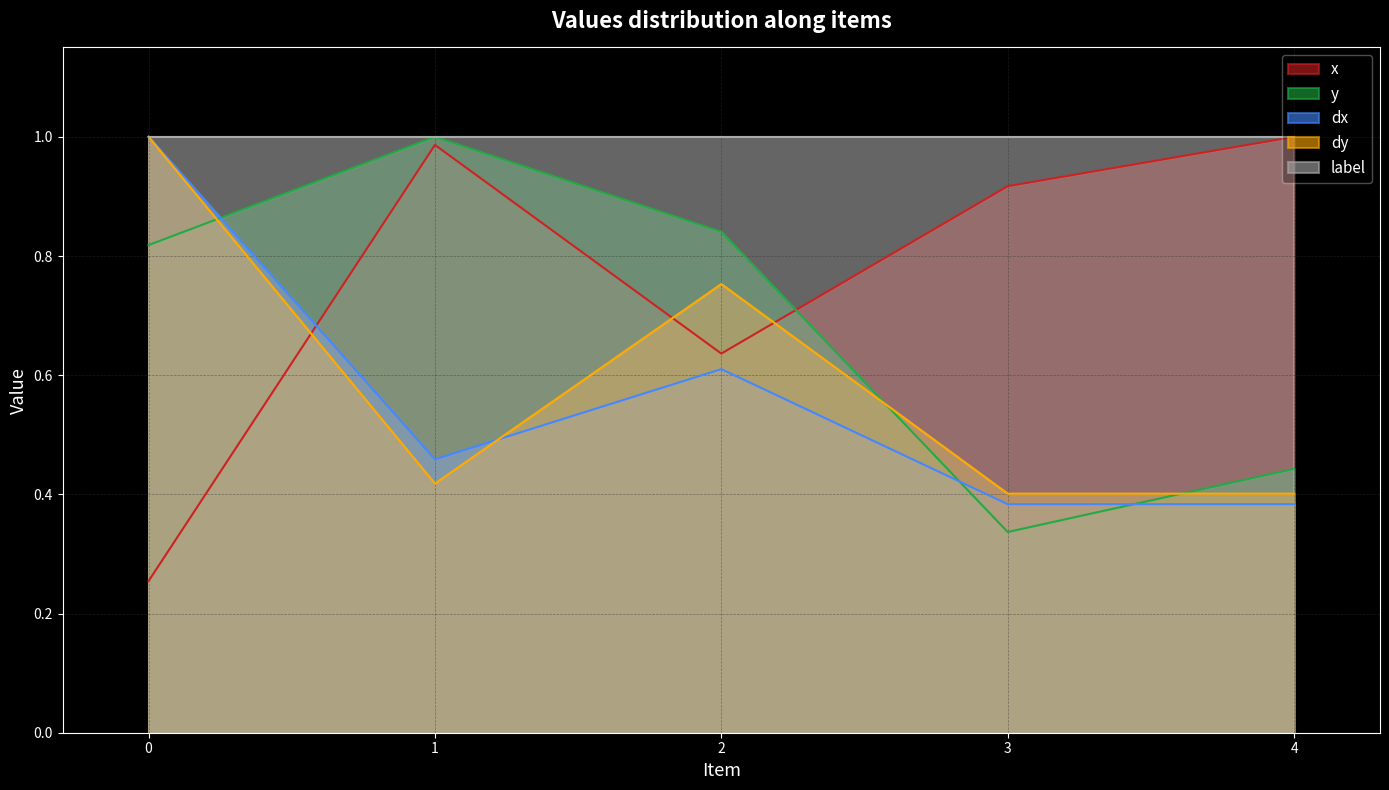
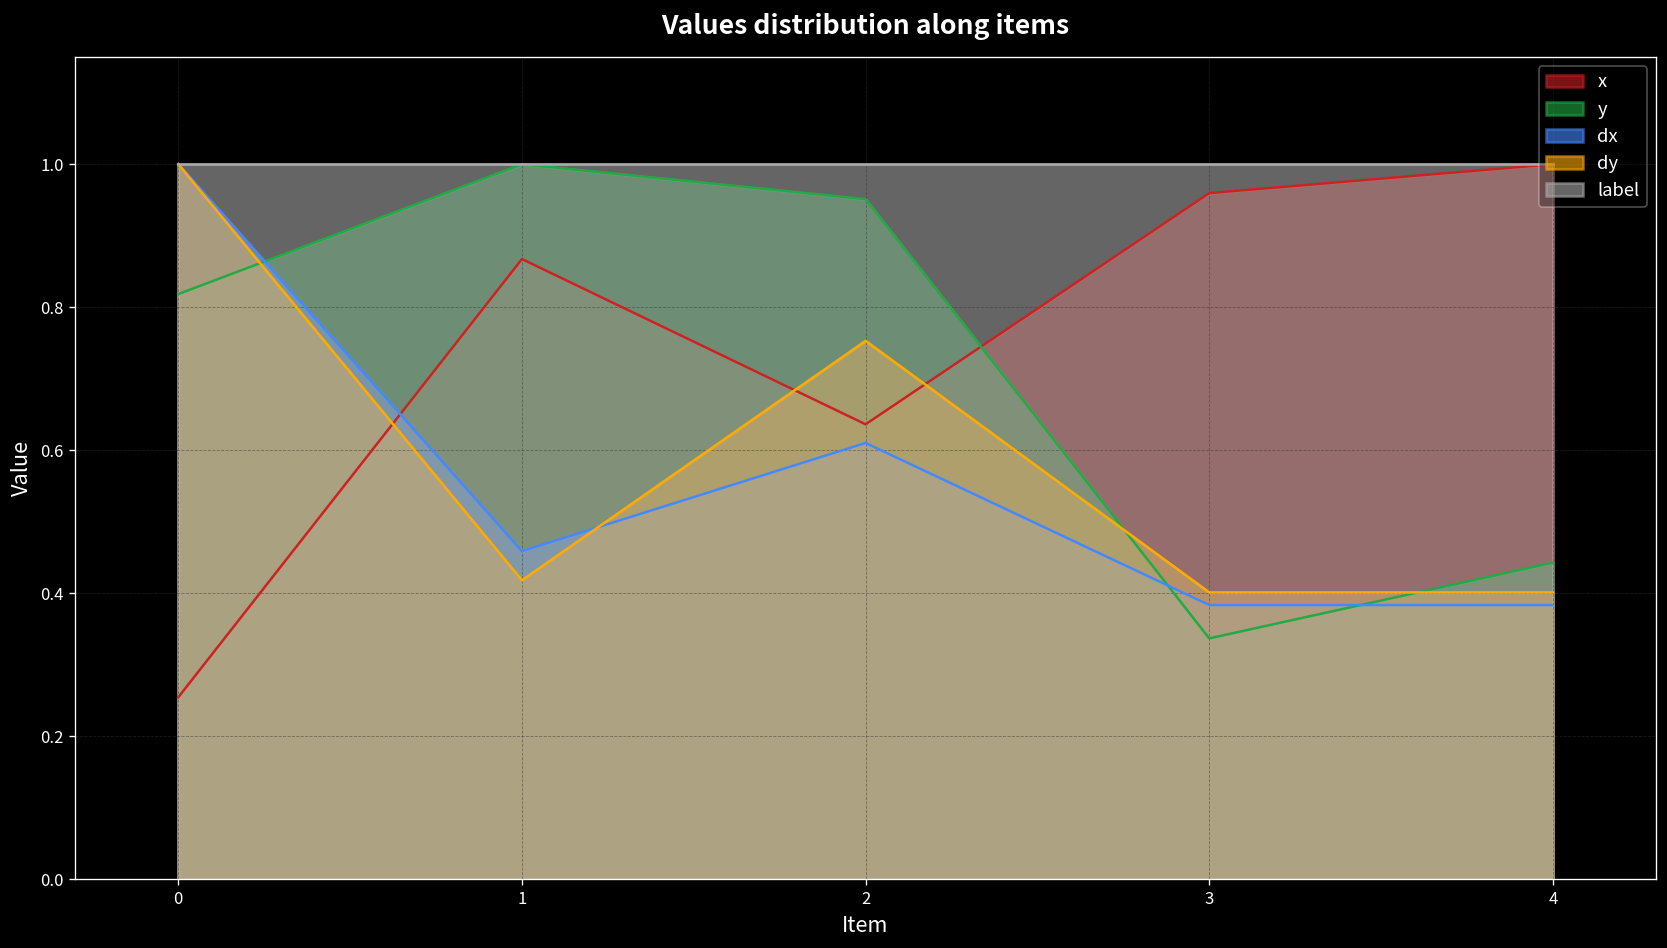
x, 1: 0.99 -> 0.87
y, 2: 0.84 -> 0.95
x, 3: 0.92 -> 0.96
